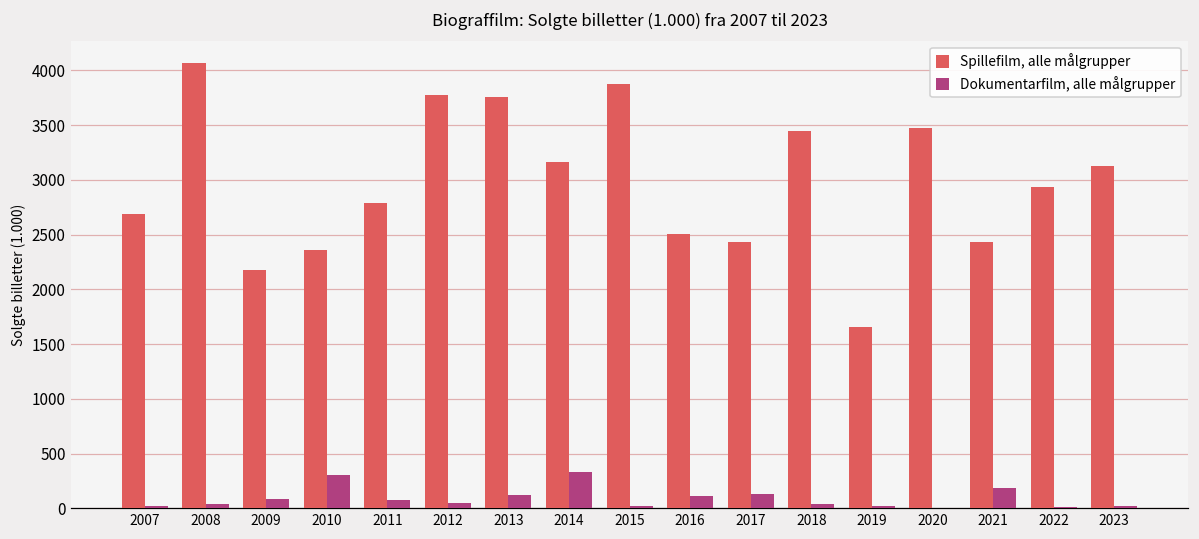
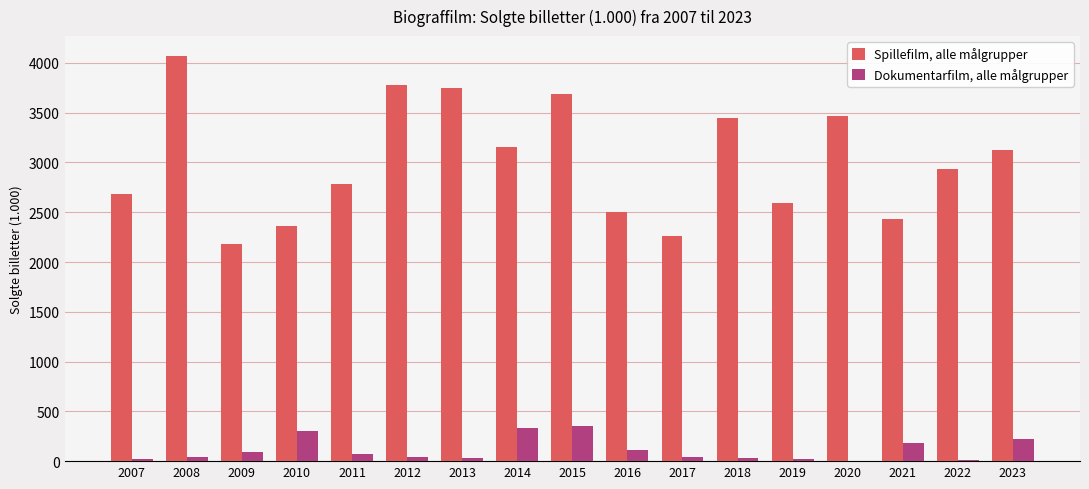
Dokumentarfilm, alle målgrupper, 2013: 100 -> 0
Spillefilm, alle målgrupper, 2015: 3900 -> 3700
Dokumentarfilm, alle målgrupper, 2015: 0 -> 400
Spillefilm, alle målgrupper, 2017: 2400 -> 2300
Dokumentarfilm, alle målgrupper, 2017: 100 -> 0
Spillefilm, alle målgrupper, 2019: 1700 -> 2600
Dokumentarfilm, alle målgrupper, 2023: 0 -> 200
